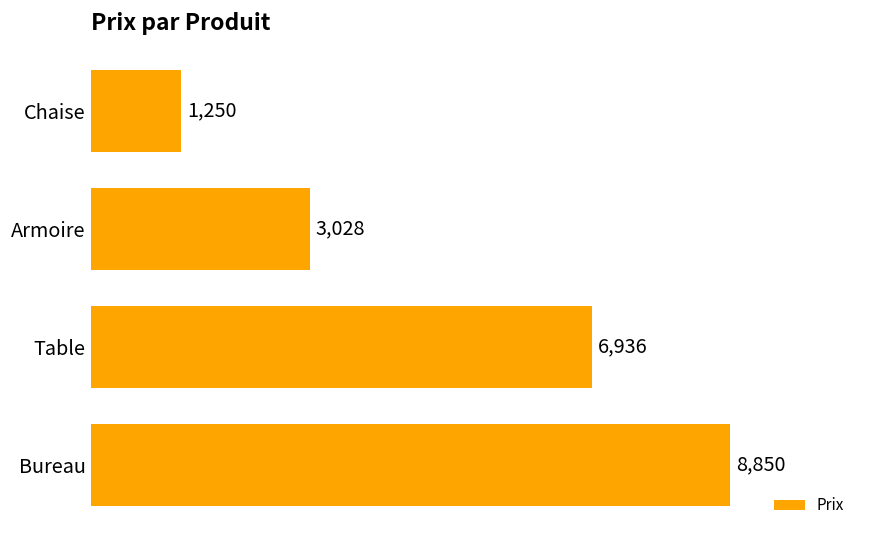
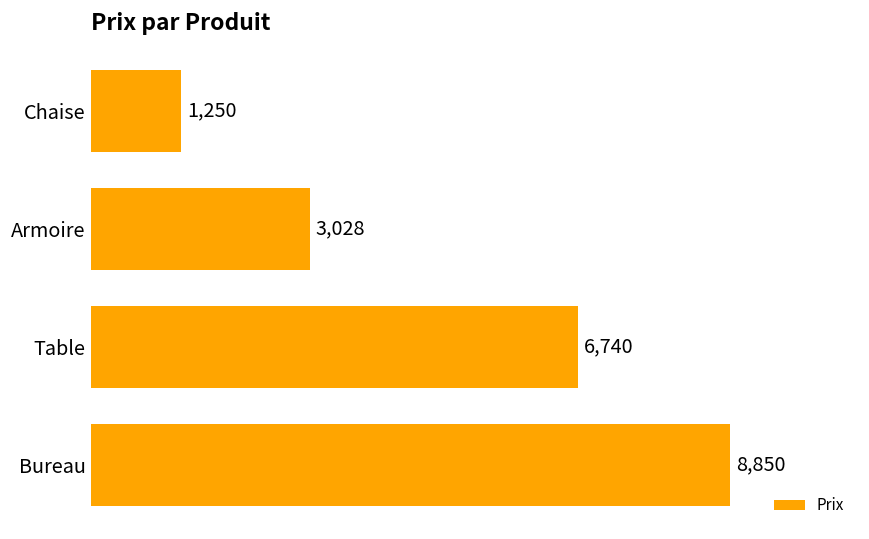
Table: 6,936 -> 6,740
